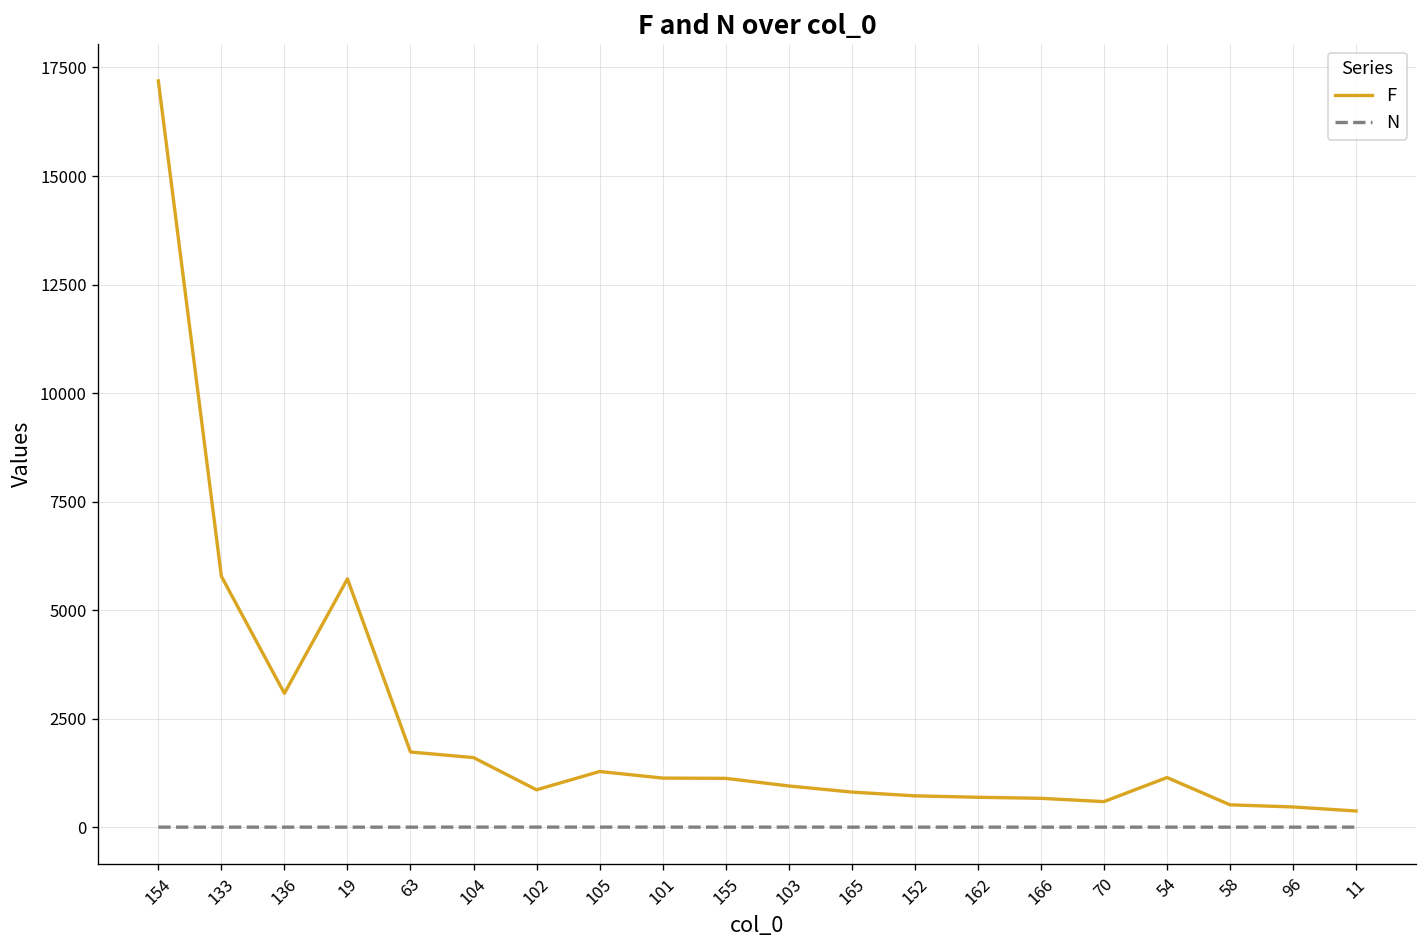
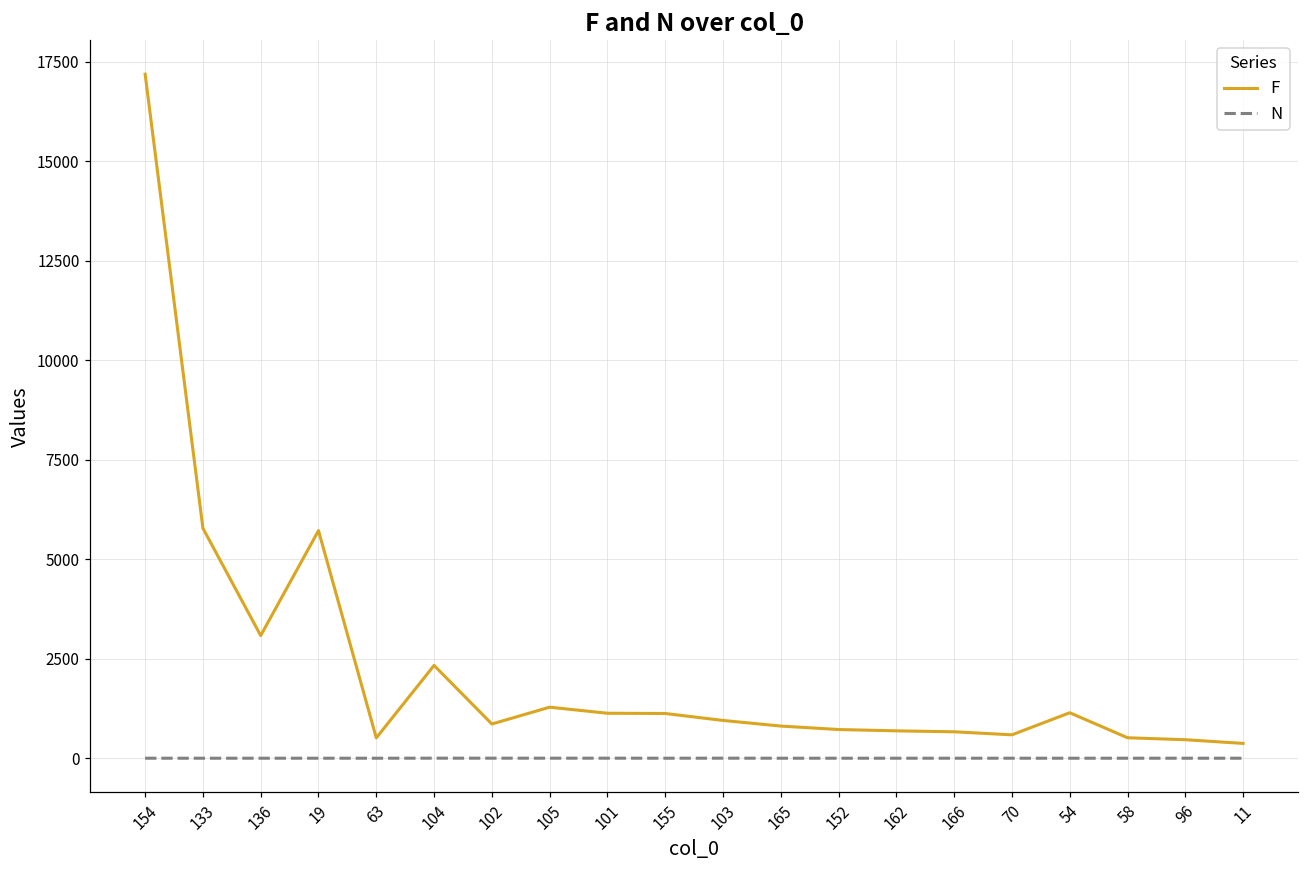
F, 63: 1700 -> 500
F, 104: 1600 -> 2300
